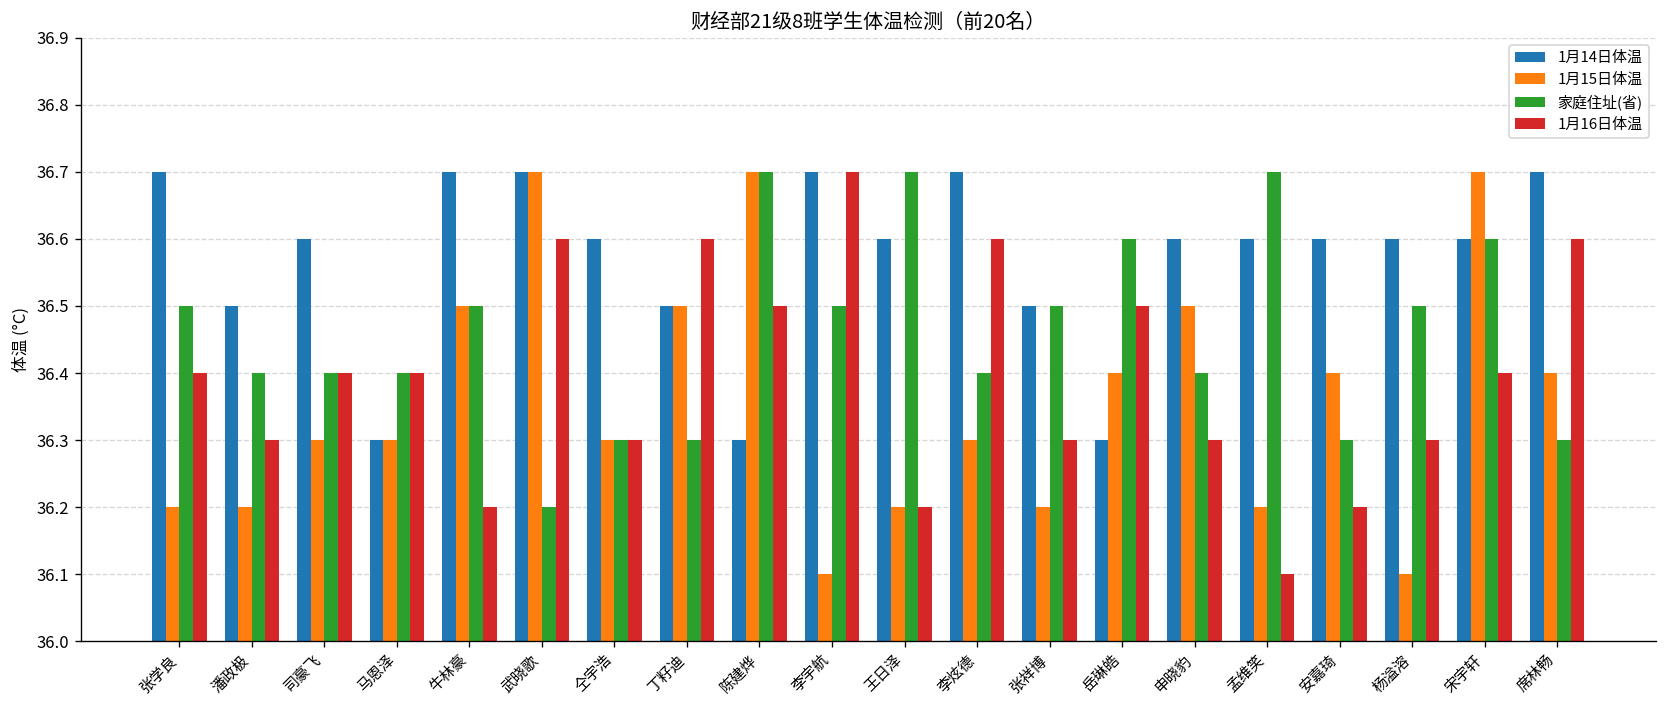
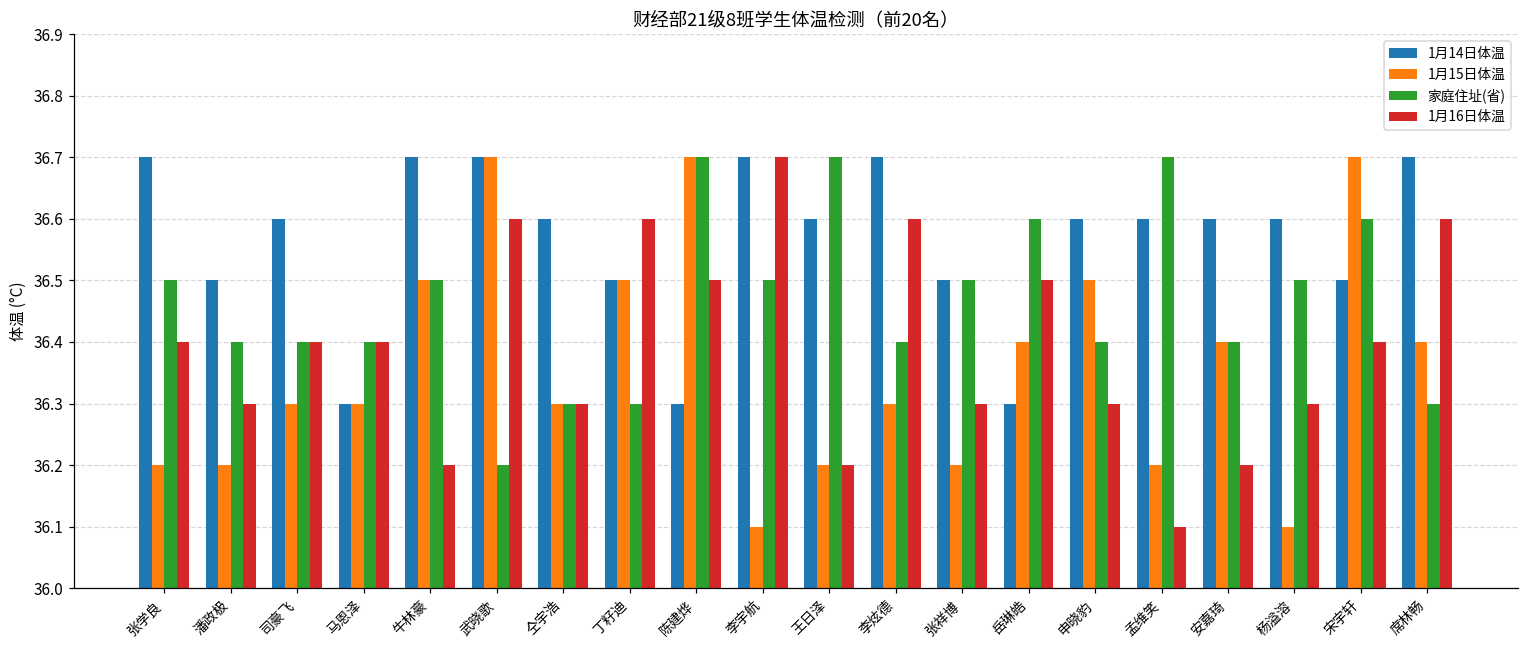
家庭住址(省), 安嘉琦: 36.3 -> 36.4
1月14日体温, 宋宇轩: 36.6 -> 36.5
